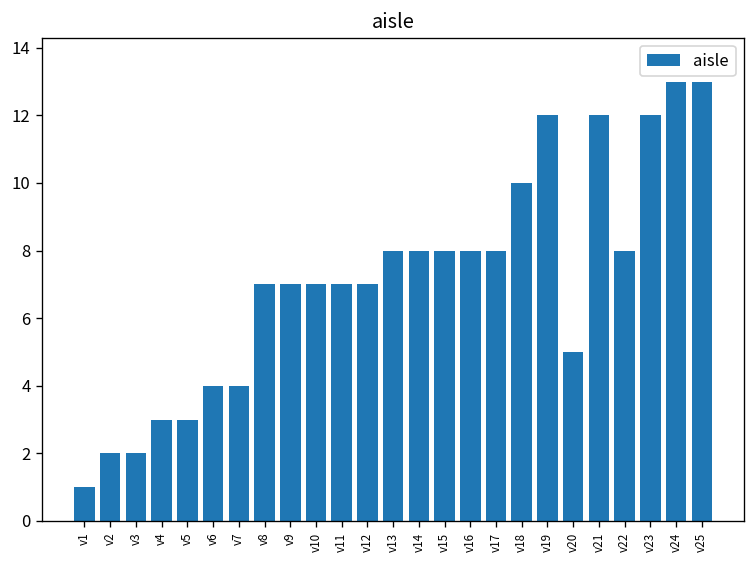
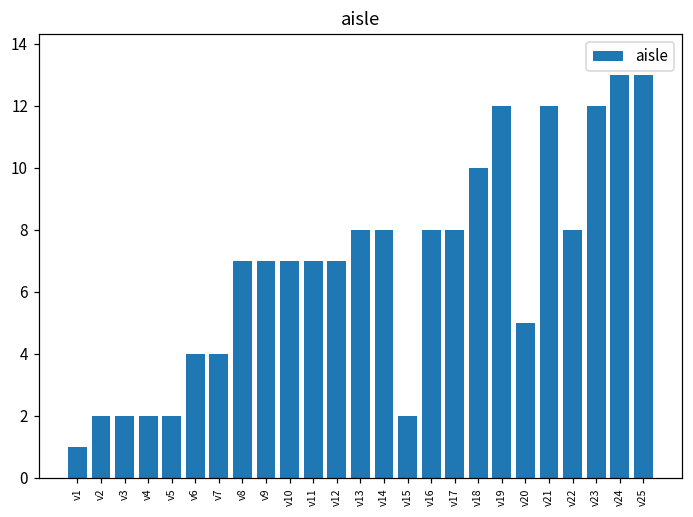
v4: 3 -> 2
v5: 3 -> 2
v15: 8 -> 2
